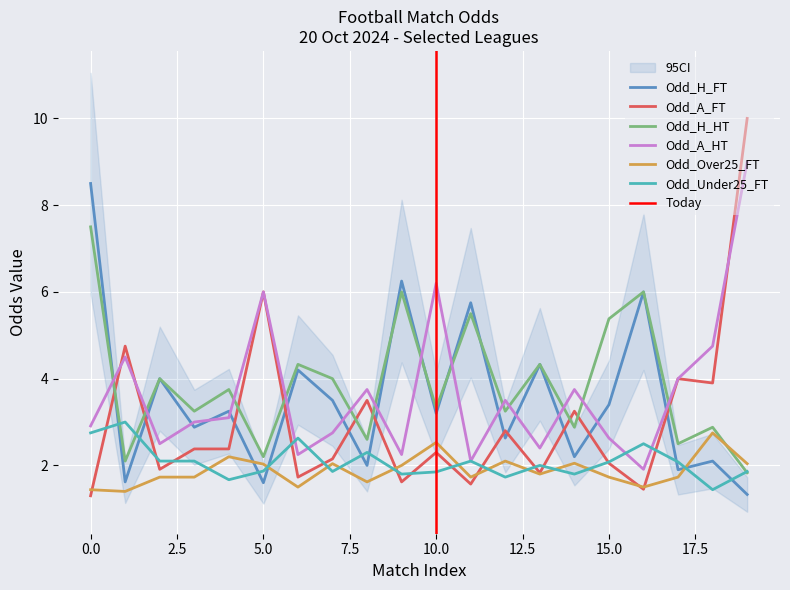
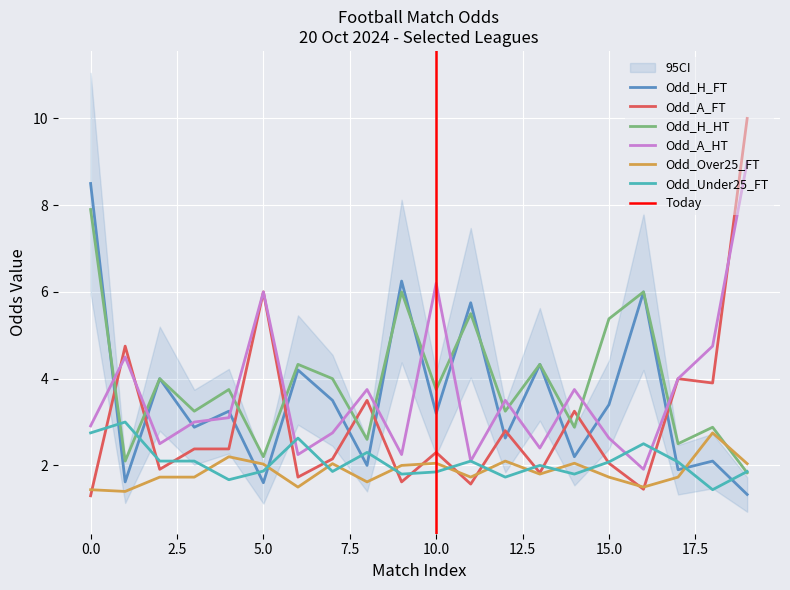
Odd_H_HT, 0.0: 7.5 -> 7.9
Odd_H_HT, 10.0: 3.3 -> 3.8
Odd_Over25_FT, 10.0: 2.5 -> 2.1
